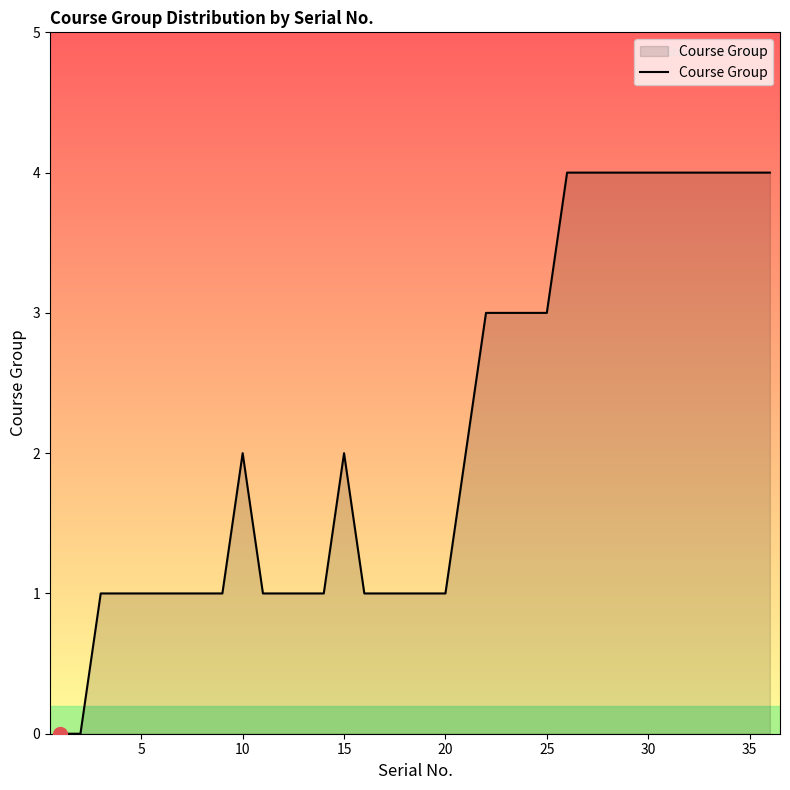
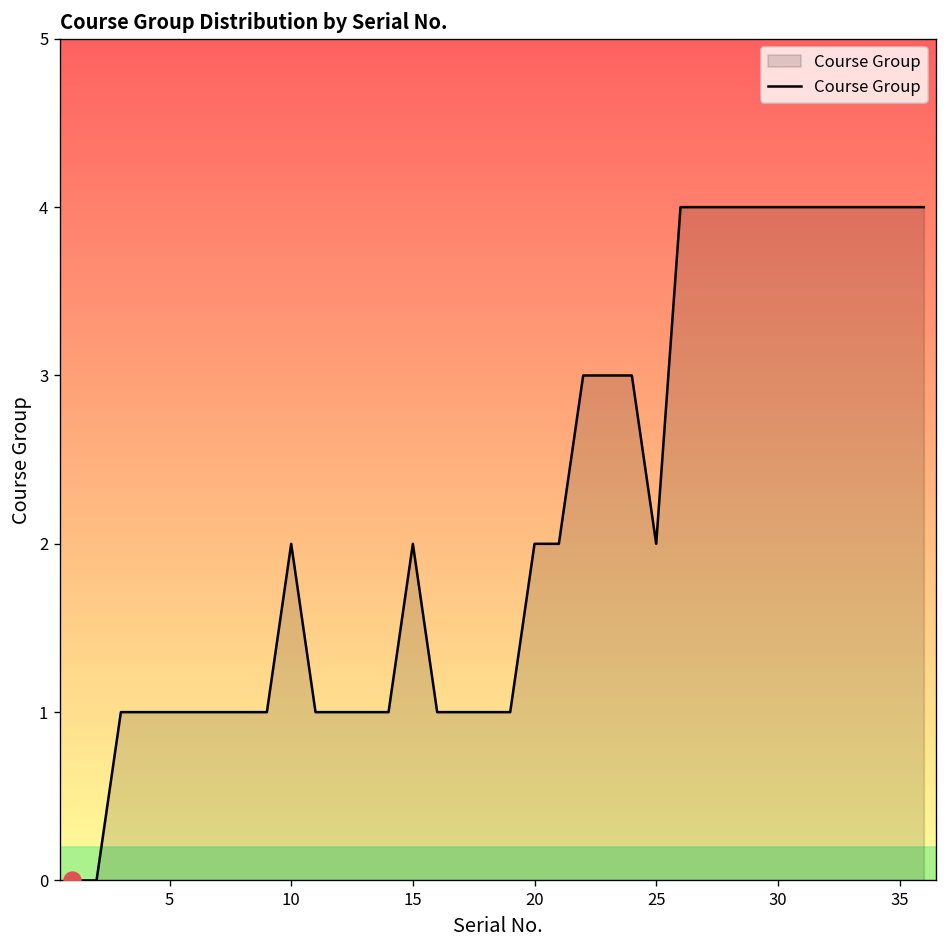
Course Group, 20: 1 -> 2
Course Group, 25: 3 -> 2
